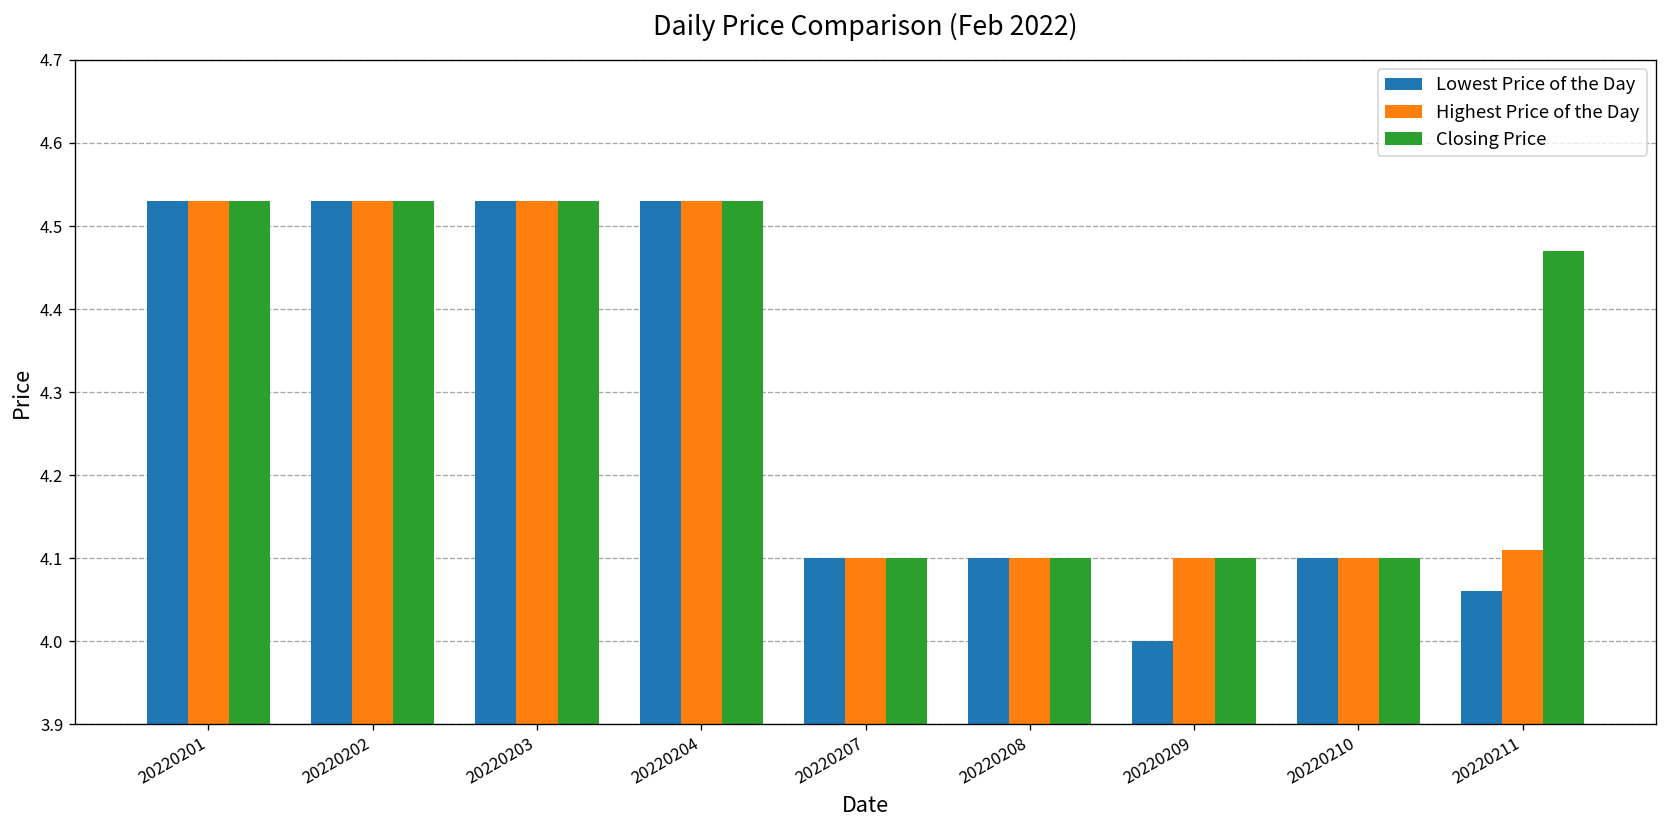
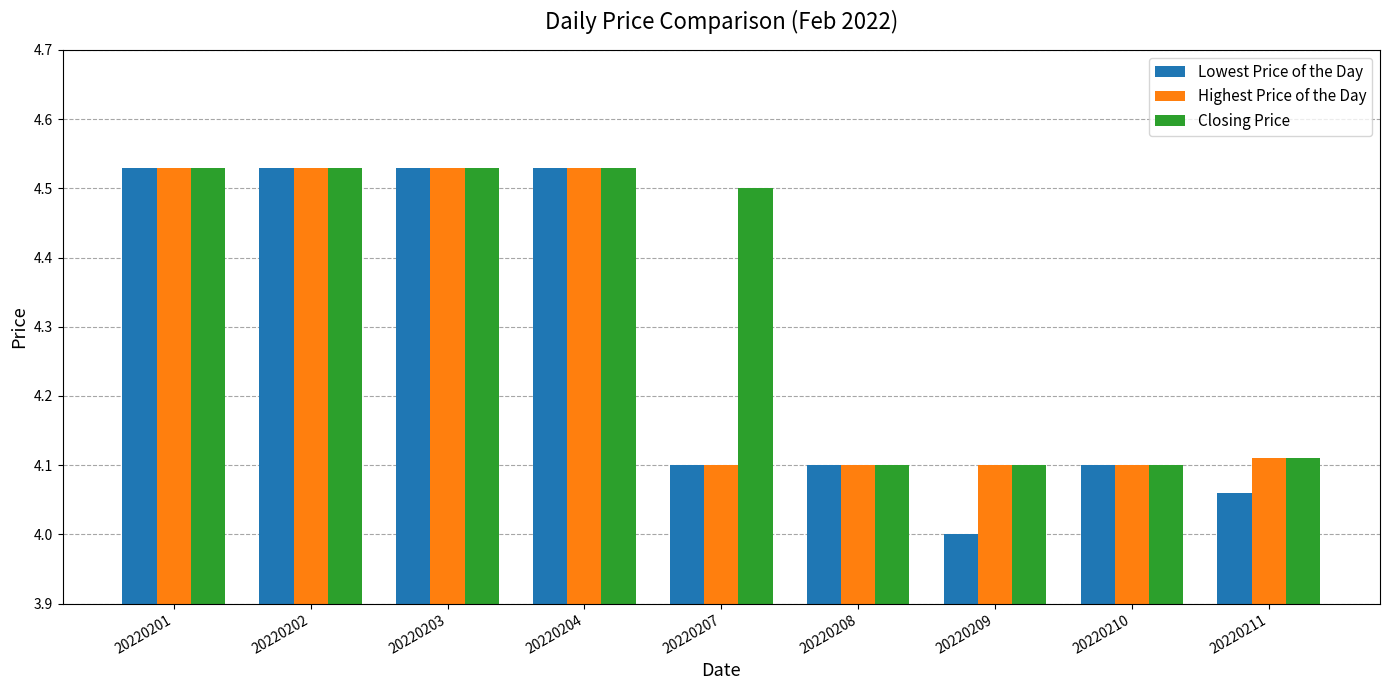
Closing Price, 20220207: 4.1 -> 4.5
Closing Price, 20220211: 4.47 -> 4.11
